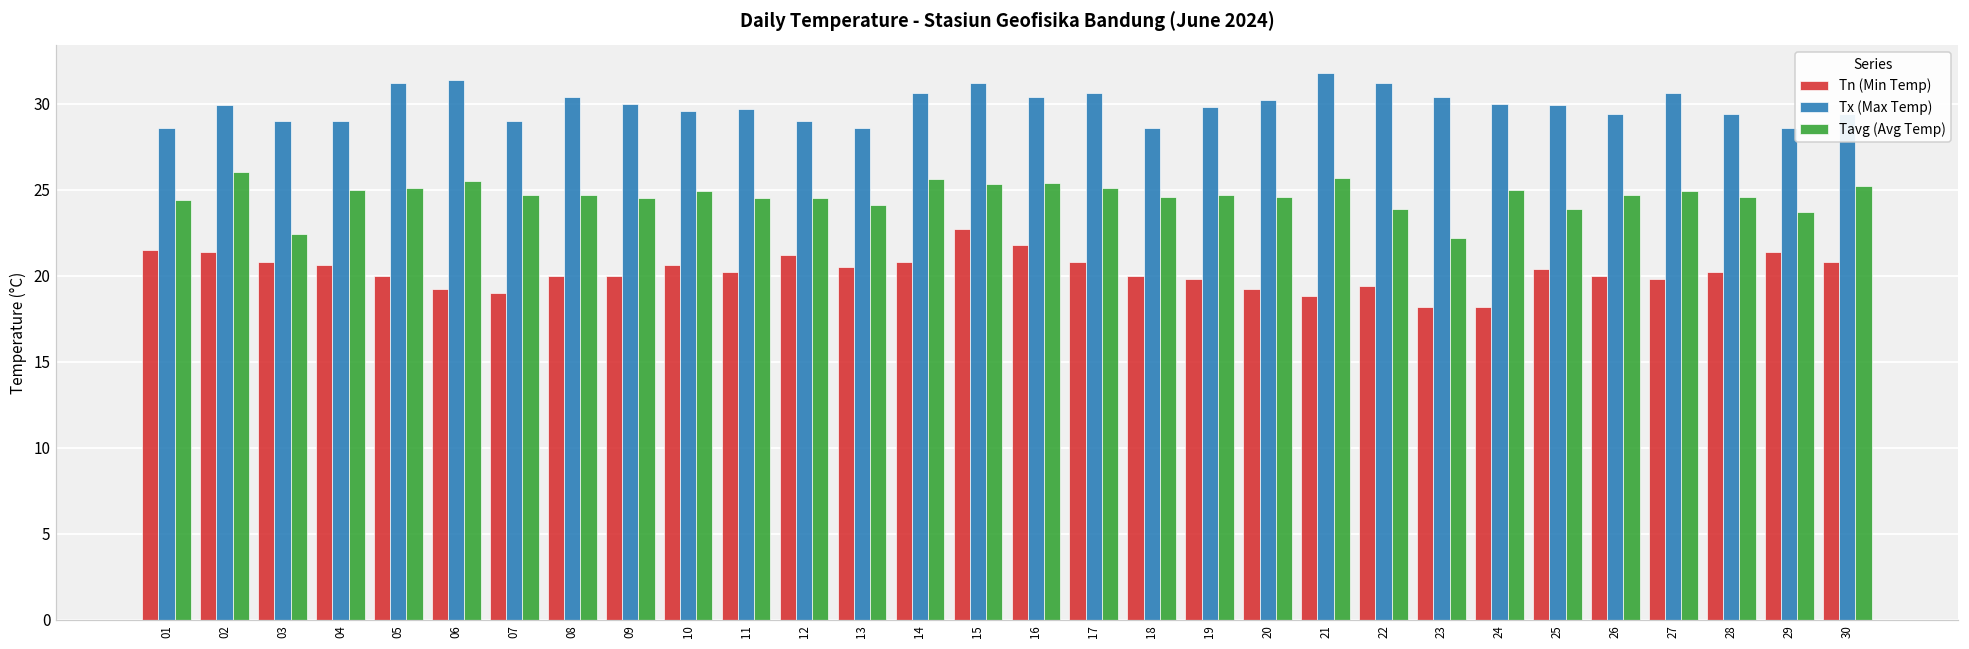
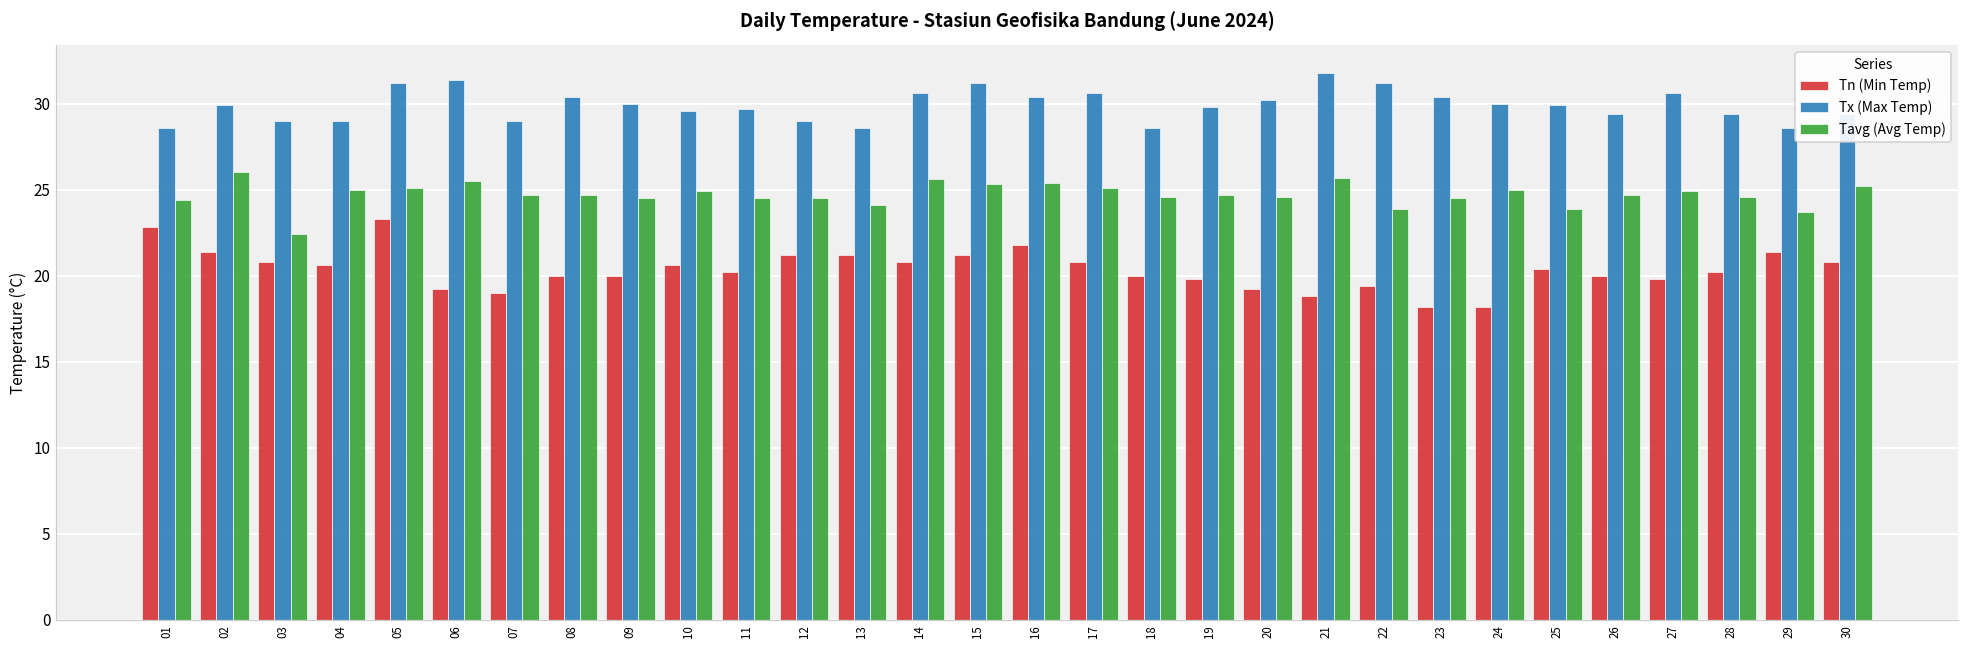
Tn (Min Temp), 01: 21.5 -> 22.8
Tn (Min Temp), 05: 20.0 -> 23.3
Tn (Min Temp), 13: 20.5 -> 21.2
Tn (Min Temp), 15: 22.7 -> 21.2
Tavg (Avg Temp), 23: 22.2 -> 24.5
